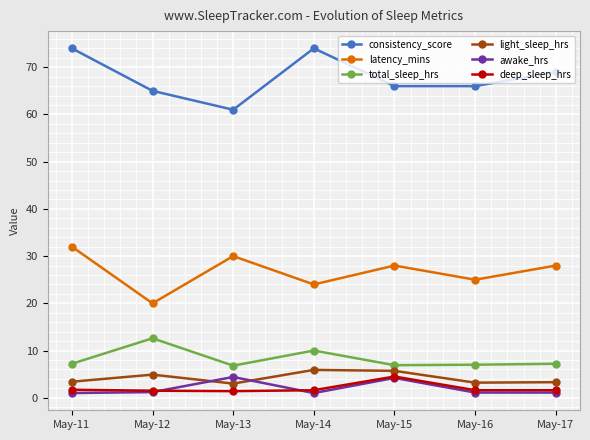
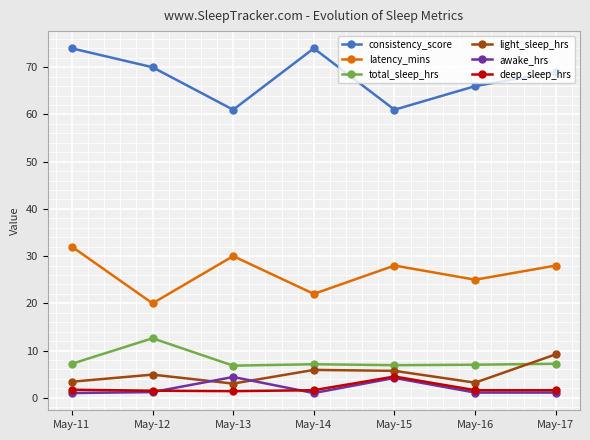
consistency_score, May-12: 65 -> 70
latency_mins, May-14: 24 -> 22
total_sleep_hrs, May-14: 10 -> 7
consistency_score, May-15: 66 -> 61
light_sleep_hrs, May-17: 3 -> 9
